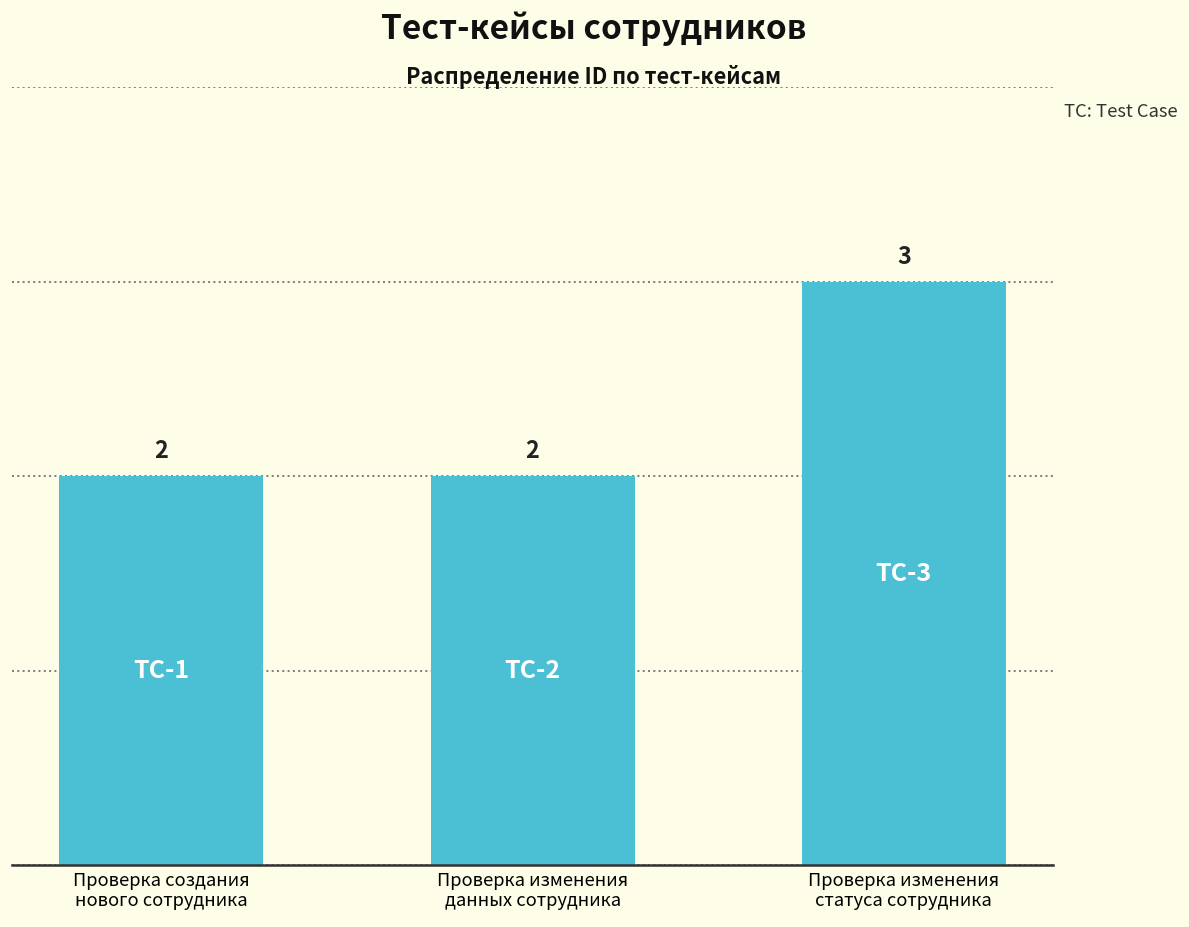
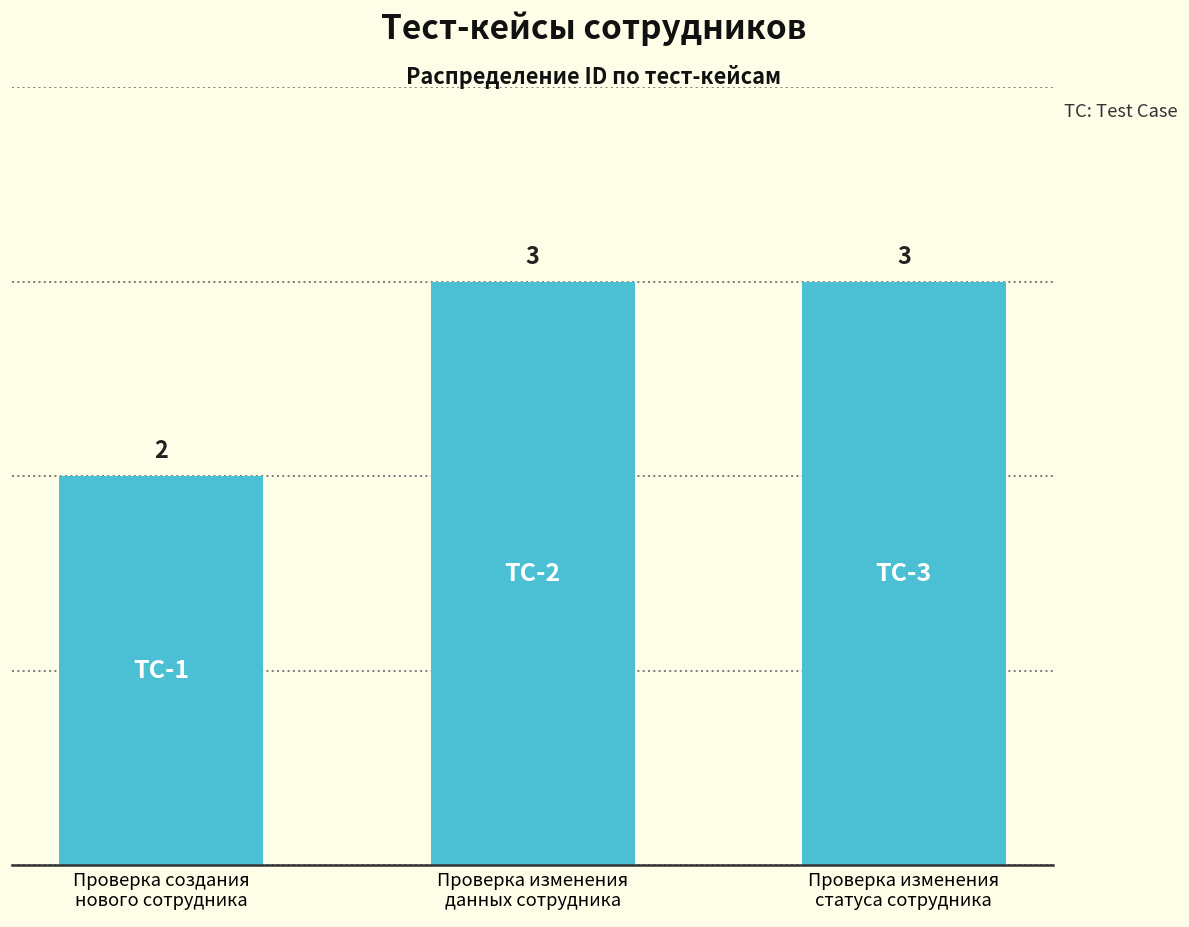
Проверка изменения данных сотрудника: 2 -> 3
